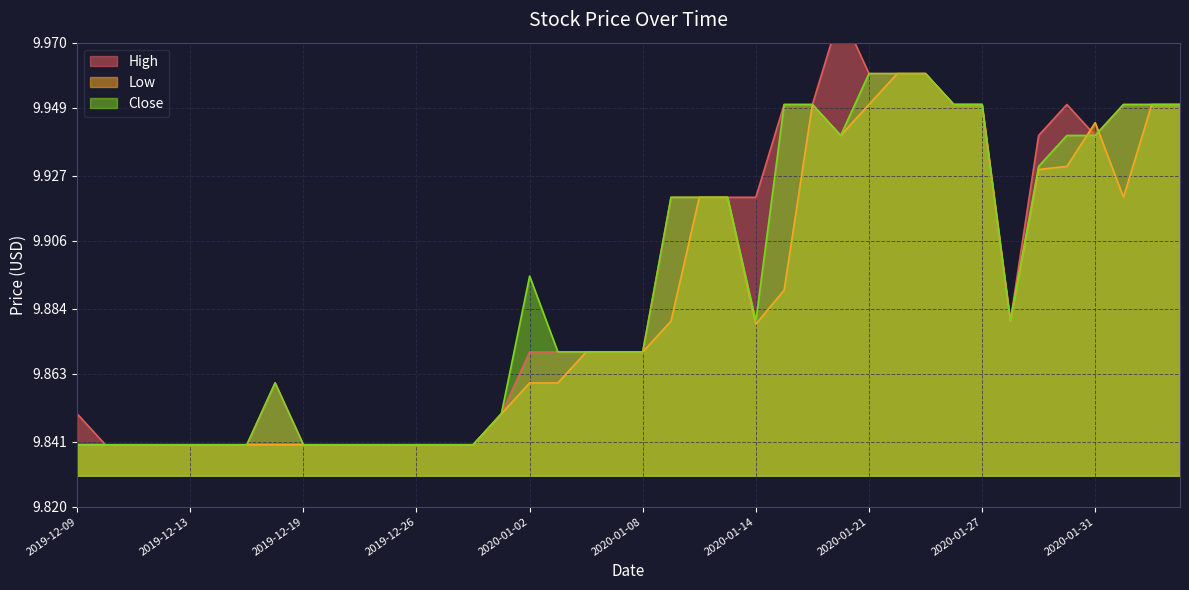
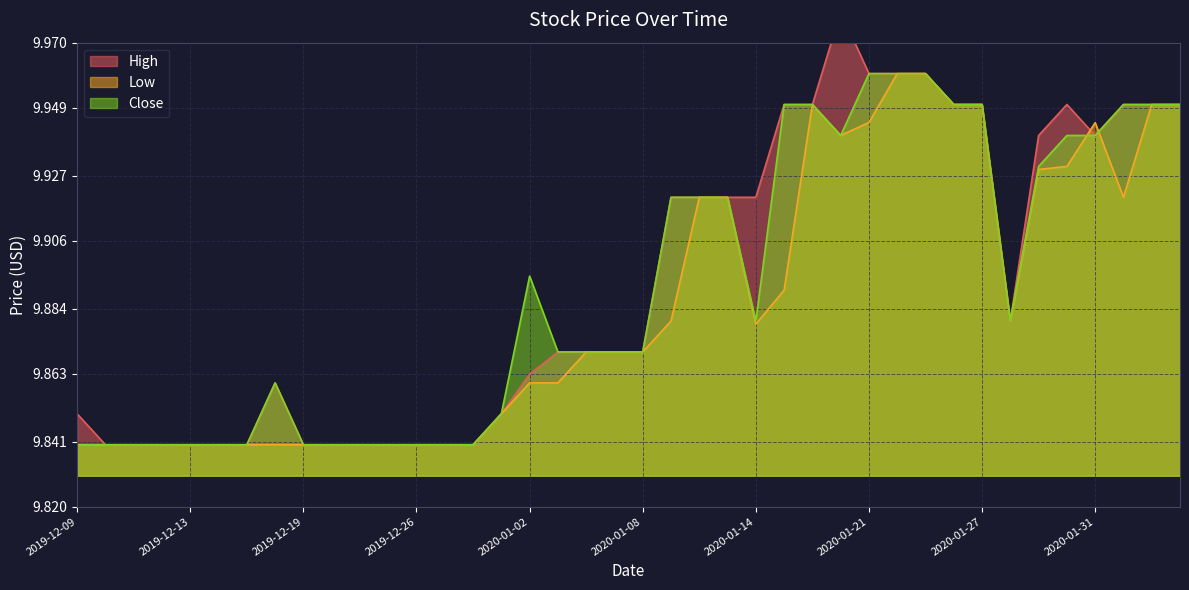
High, 2020-01-02: 9.870 -> 9.863
Low, 2020-01-21: 9.950 -> 9.944
